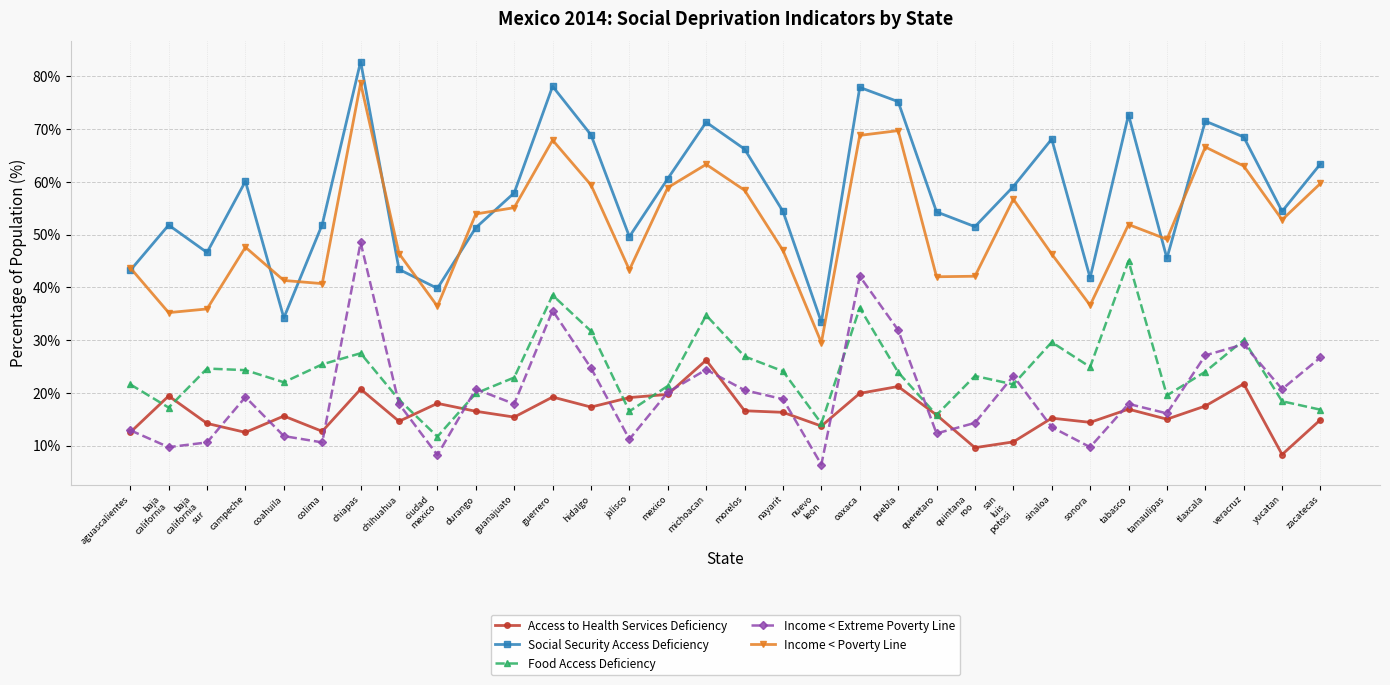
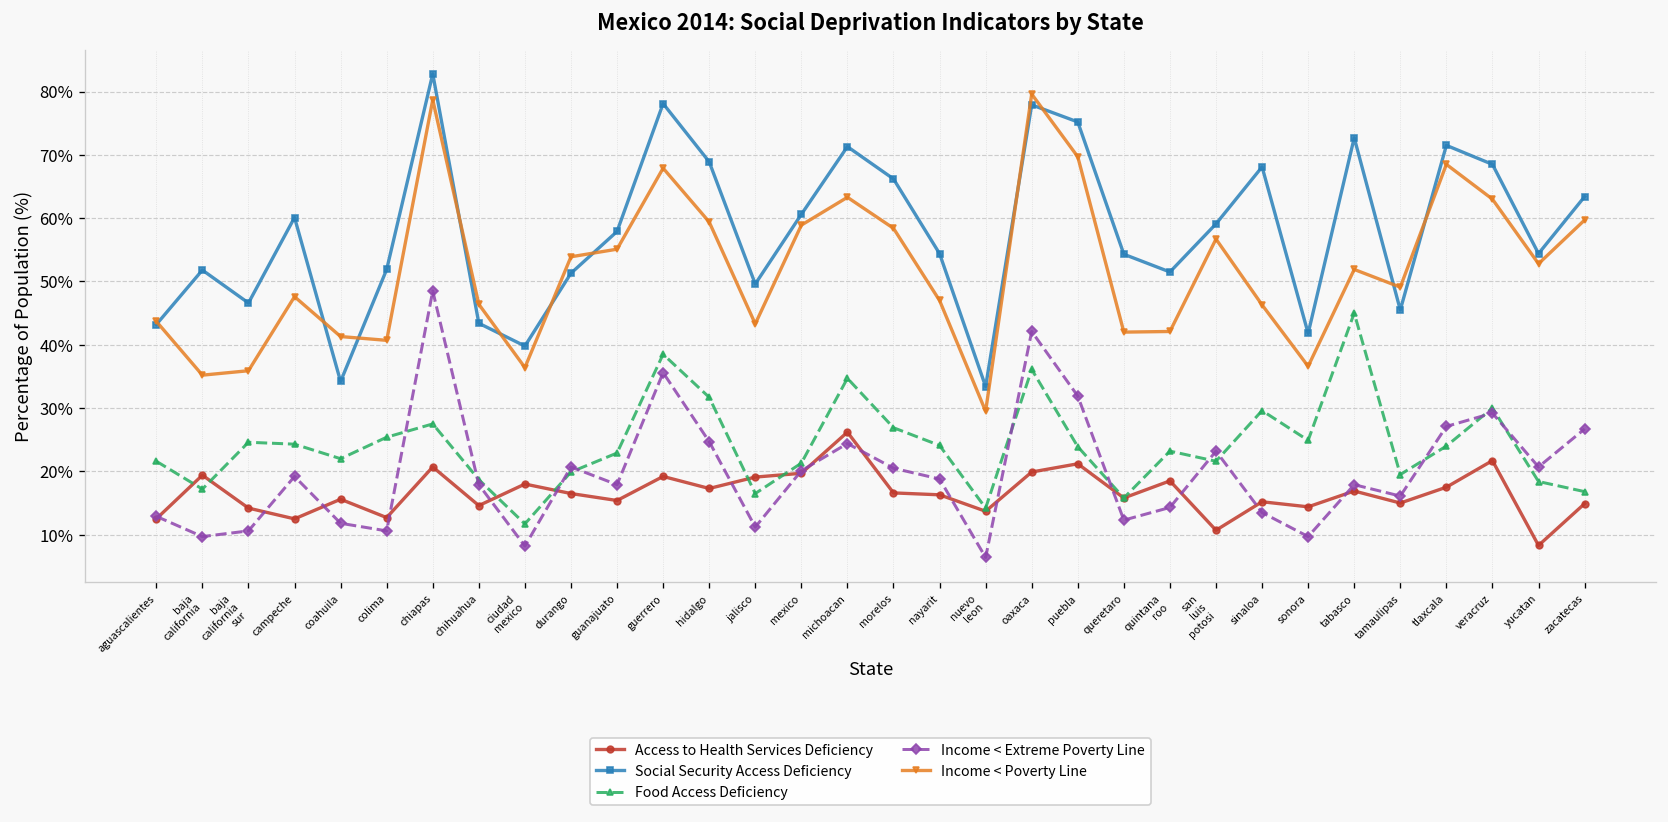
Income < Poverty Line, oaxaca: 69% -> 80%
Access to Health Services Deficiency, quintana roo: 10% -> 19%
Income < Poverty Line, tlaxcala: 67% -> 69%
